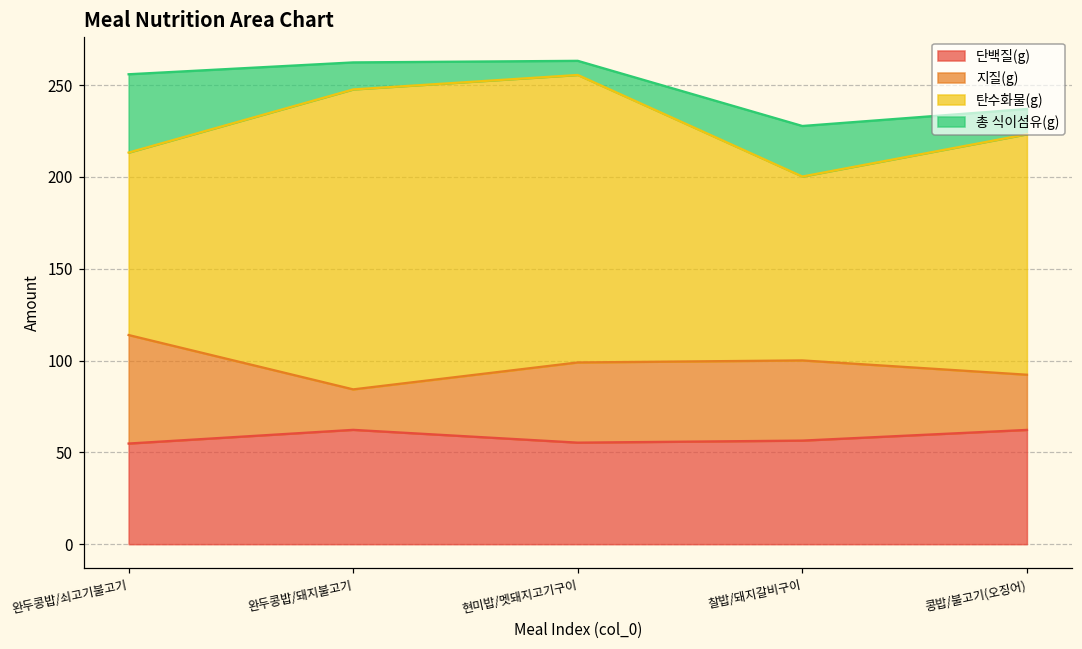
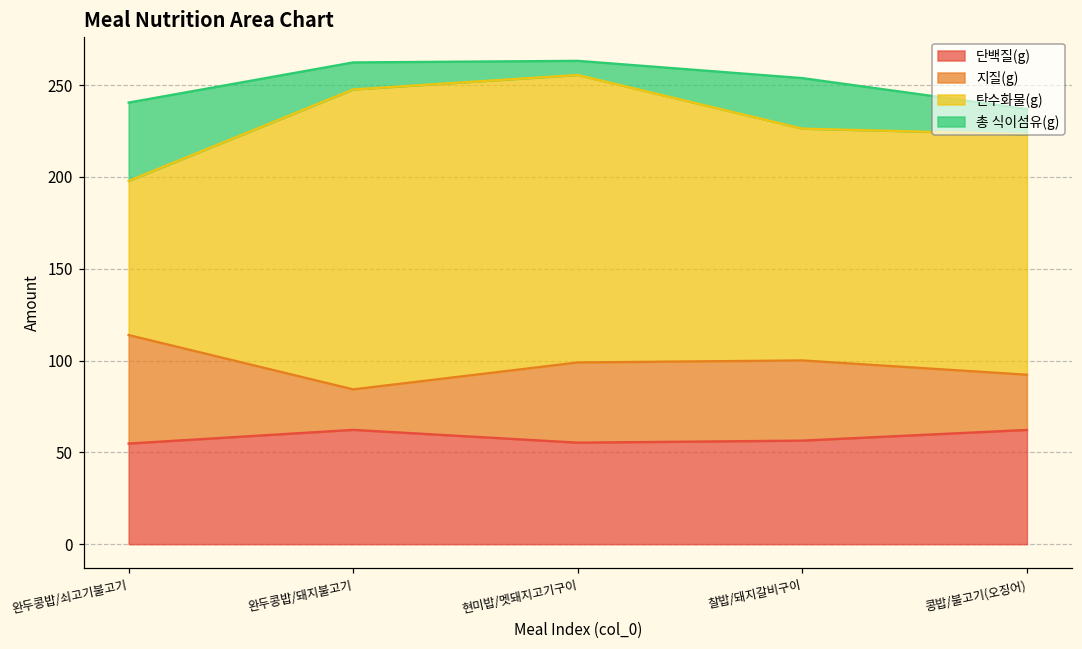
탄수화물(g), 완두콩밥/쇠고기불고기: 99 -> 84
탄수화물(g), 찰밥/돼지갈비구이: 100 -> 126
